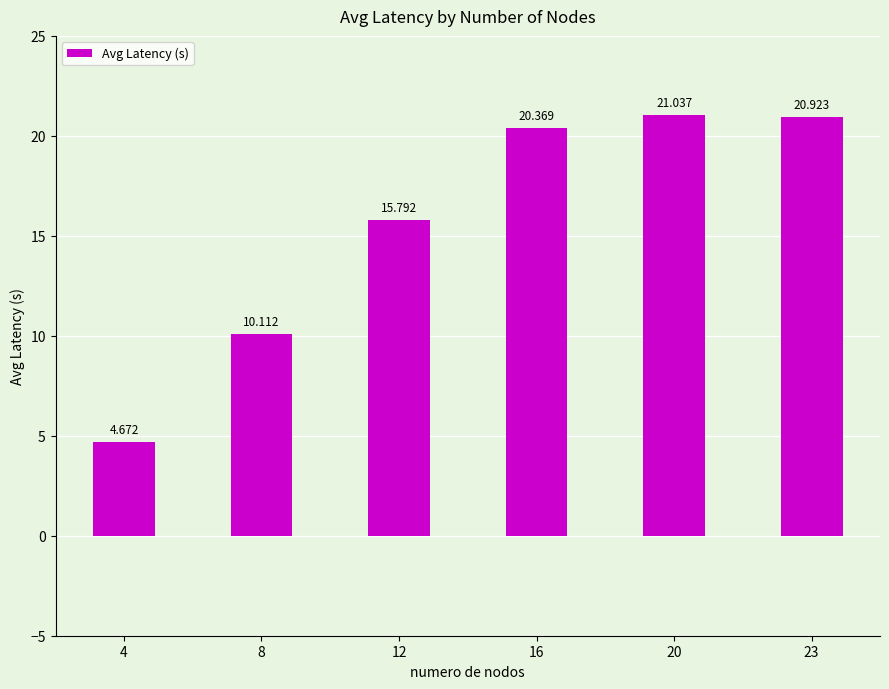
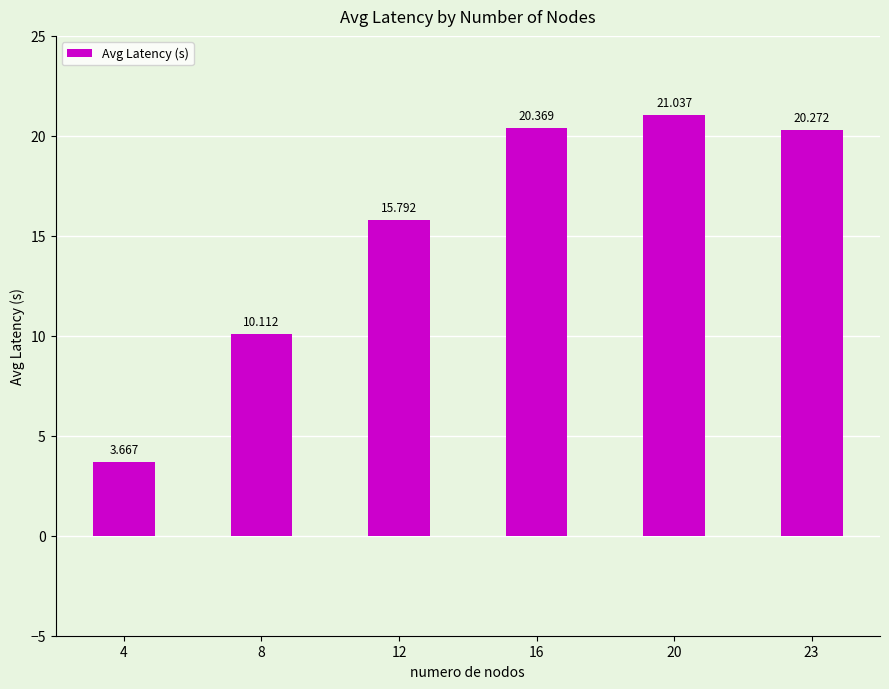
4: 4.672 -> 3.667
23: 20.923 -> 20.272
